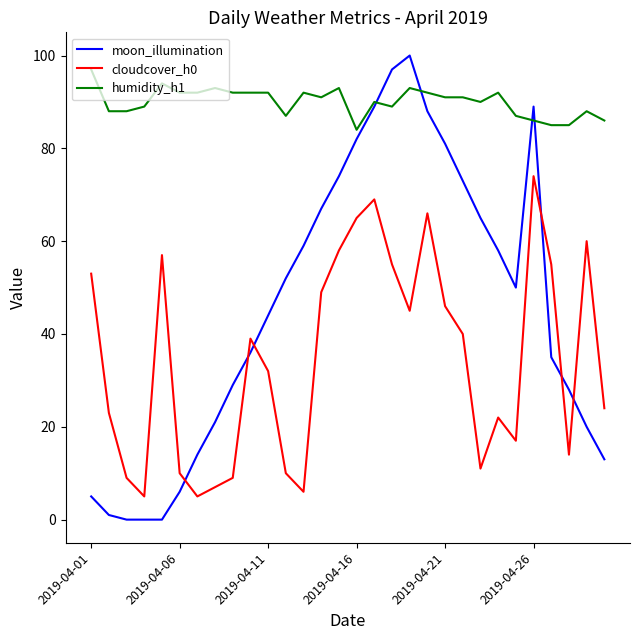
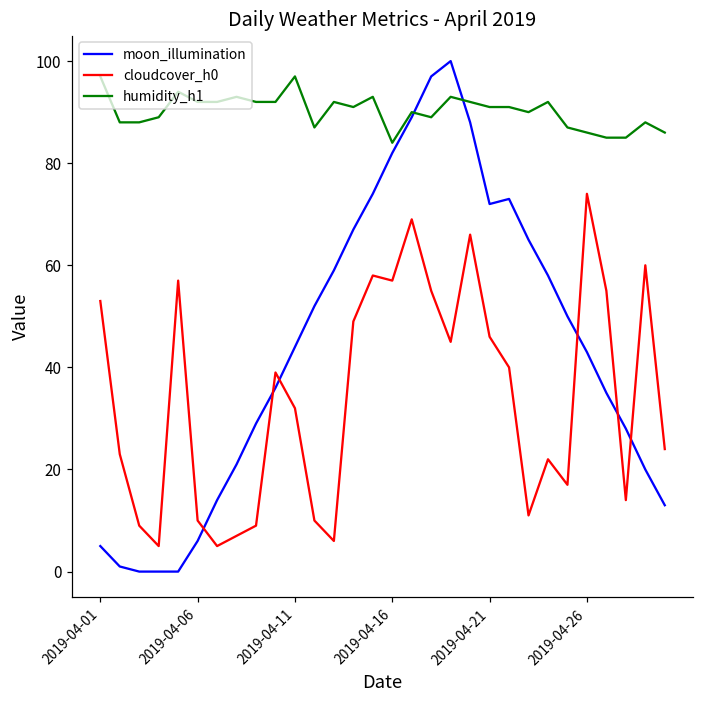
humidity_h1, 2019-04-11: 92 -> 97
cloudcover_h0, 2019-04-16: 65 -> 57
moon_illumination, 2019-04-21: 81 -> 72
moon_illumination, 2019-04-26: 89 -> 43
